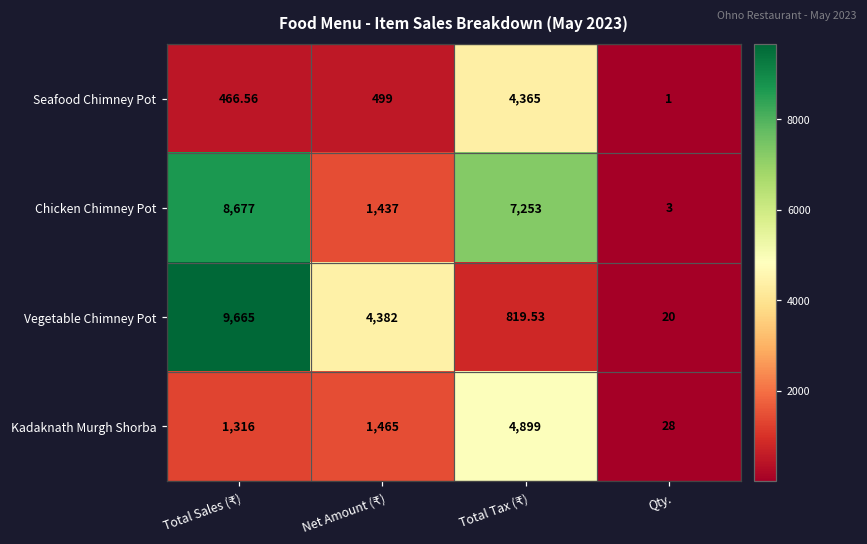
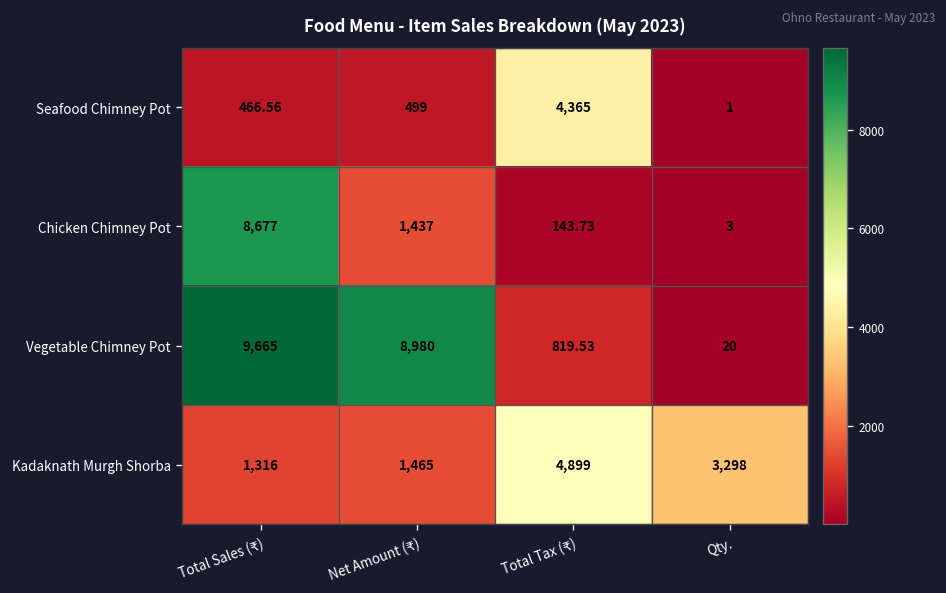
Chicken Chimney Pot, Total Tax (₹): 7,253 -> 143.73
Vegetable Chimney Pot, Net Amount (₹): 4,382 -> 8,980
Kadaknath Murgh Shorba, Qty.: 28 -> 3,298
